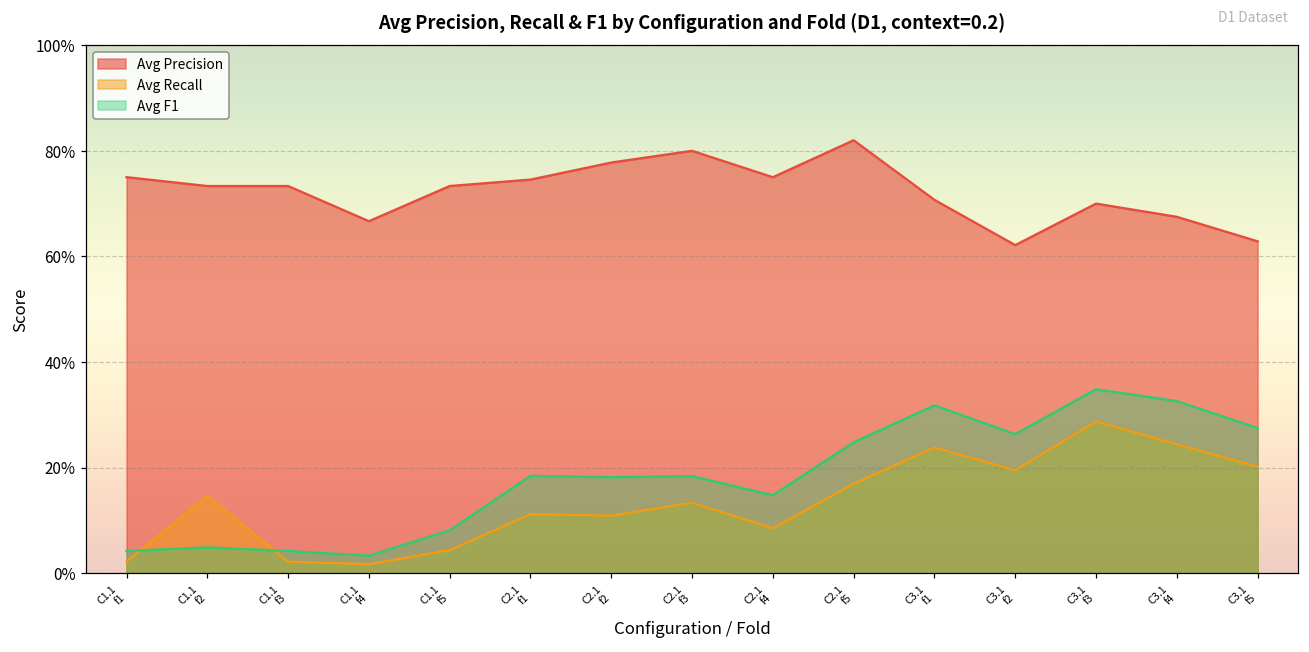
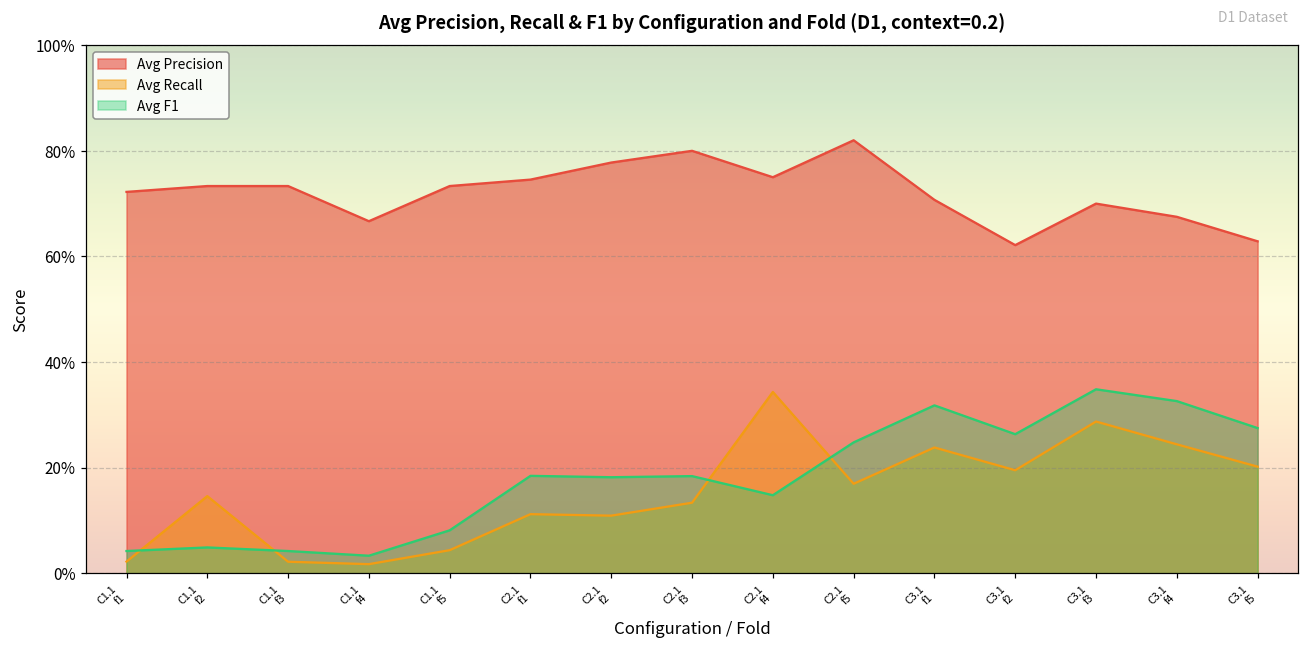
Avg Precision, C1.1 f1: 75% -> 72%
Avg Recall, C2.1 f4: 8% -> 34%
